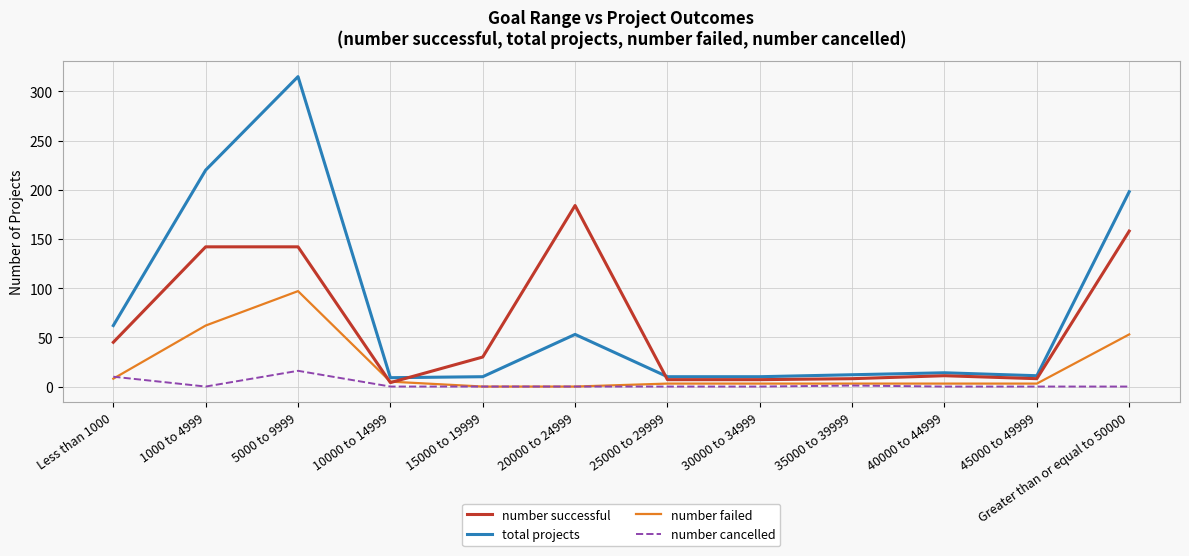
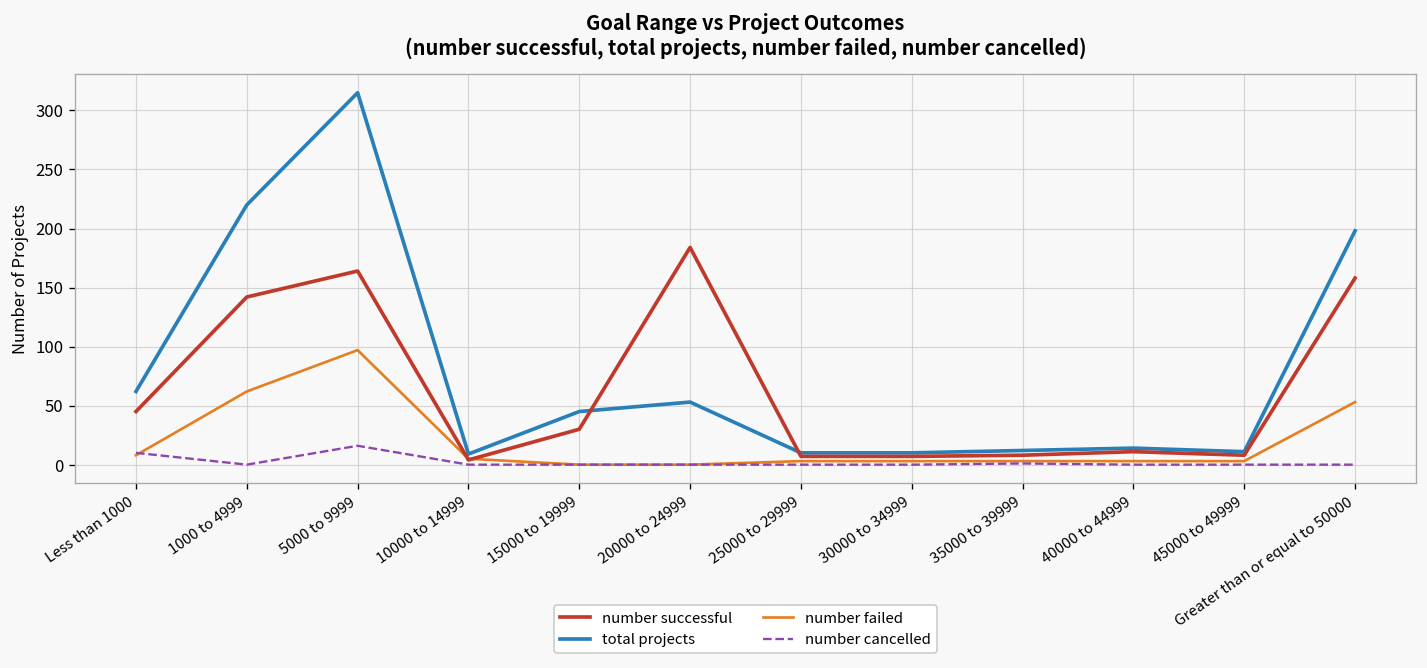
number successful, 5000 to 9999: 140 -> 160
total projects, 15000 to 19999: 10 -> 50
